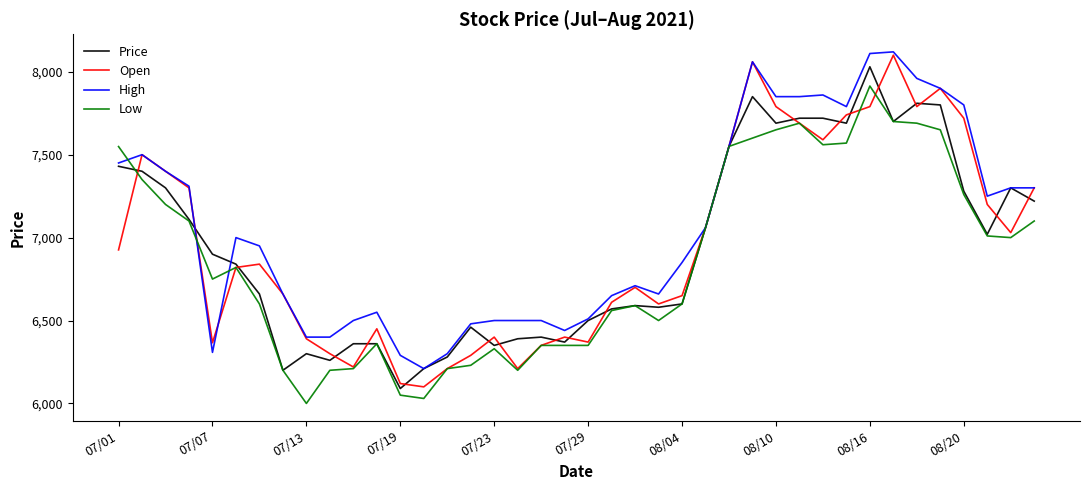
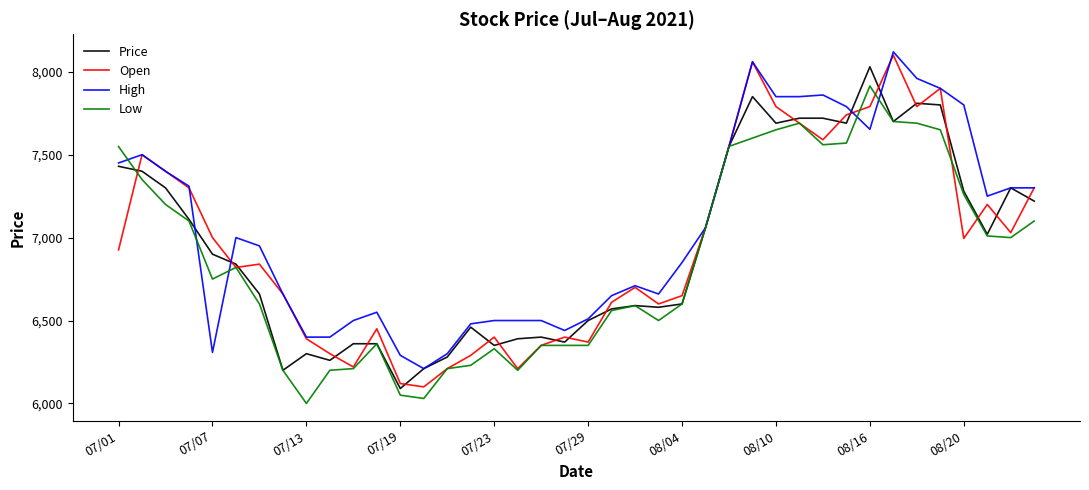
Open, 07/07: 6,370 -> 7,000
High, 08/16: 8,110 -> 7,650
Open, 08/20: 7,720 -> 7,000
